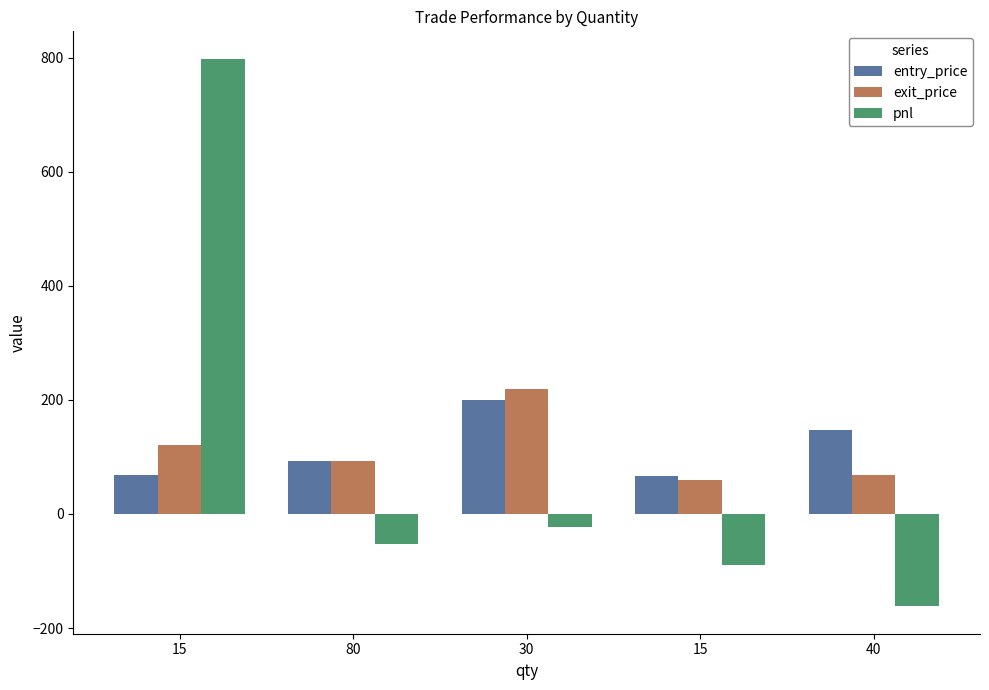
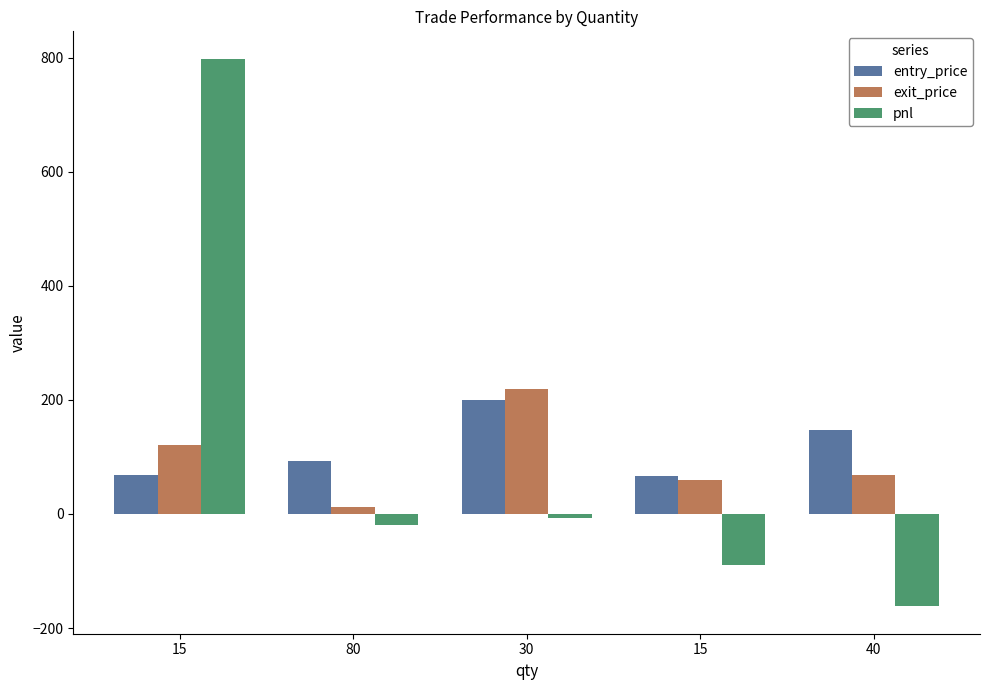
exit_price, 80: 90 -> 10
pnl, 80: -50 -> -20
pnl, 30: -20 -> -10
